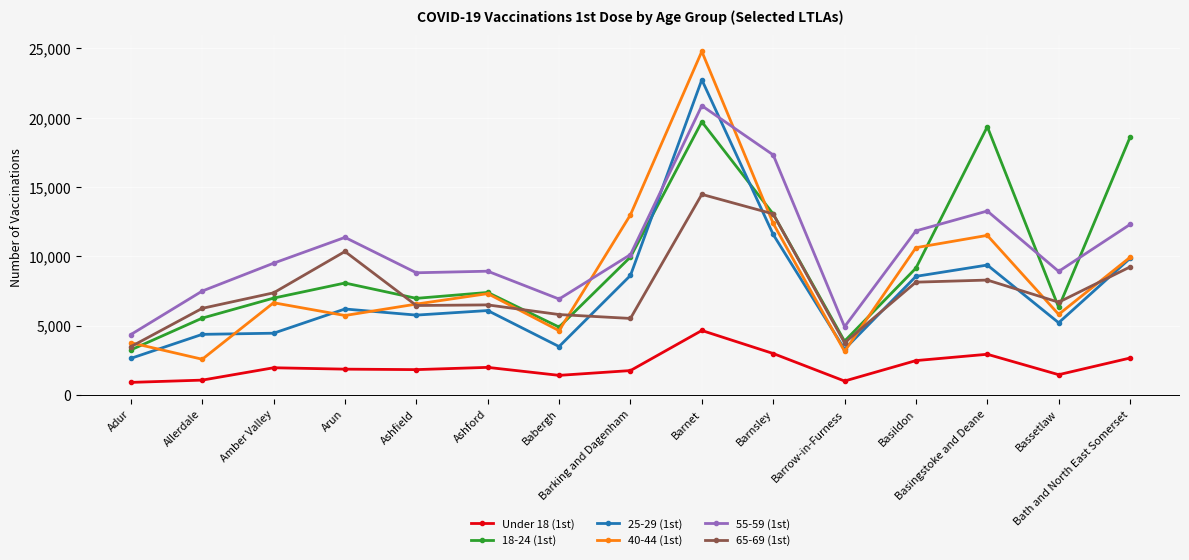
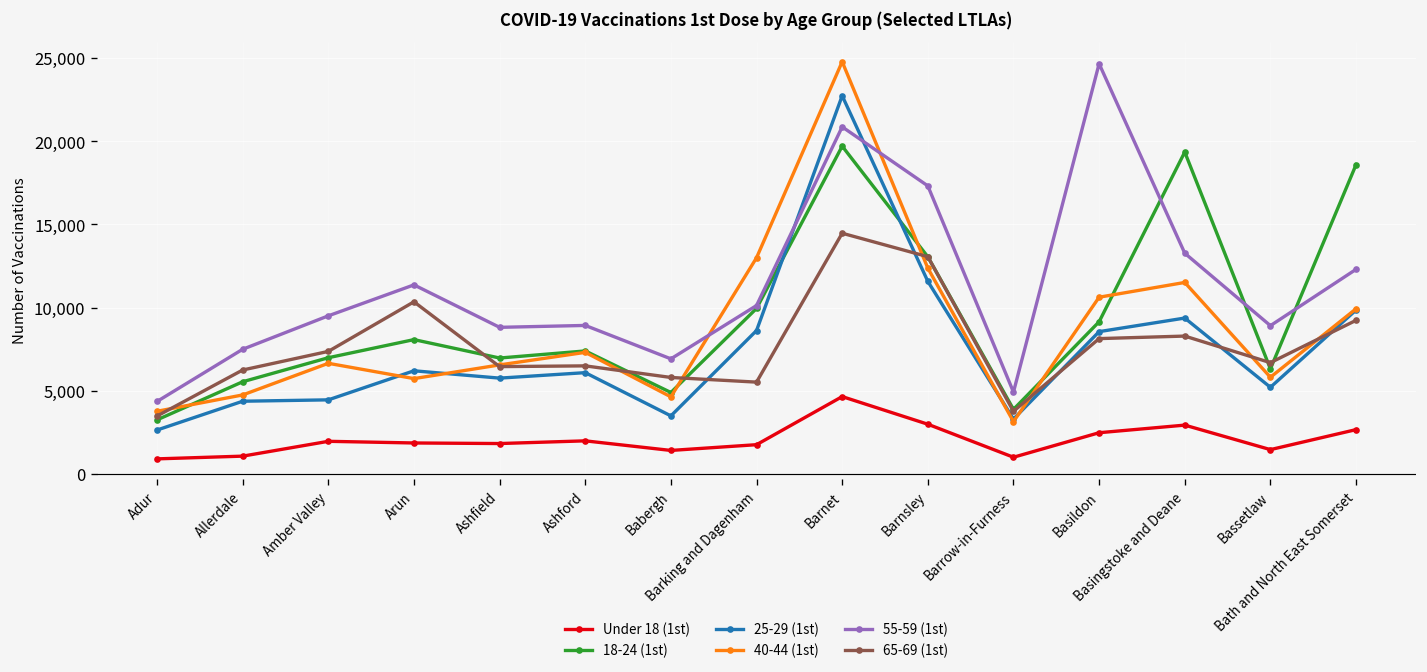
40-44 (1st), Allerdale: 2,600 -> 4,700
55-59 (1st), Basildon: 11,800 -> 24,700
